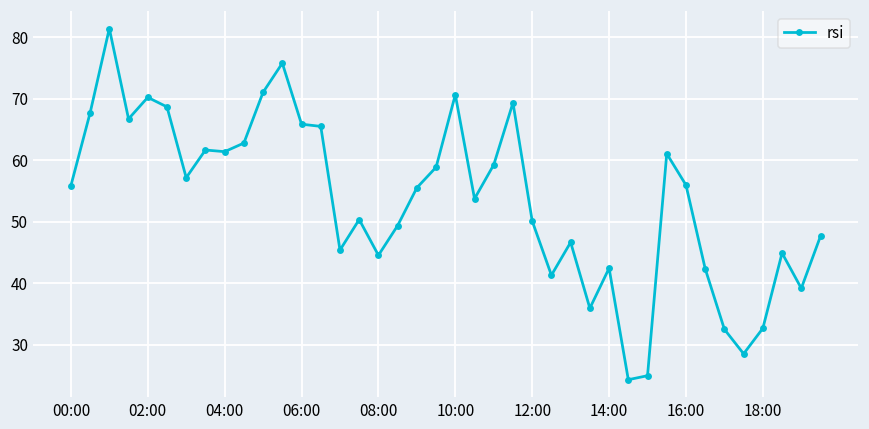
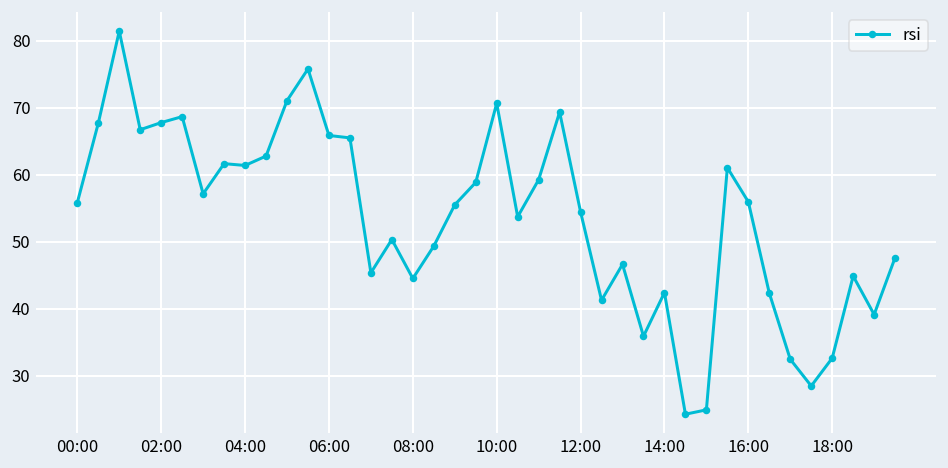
02:00: 70 -> 68
12:00: 50 -> 54
